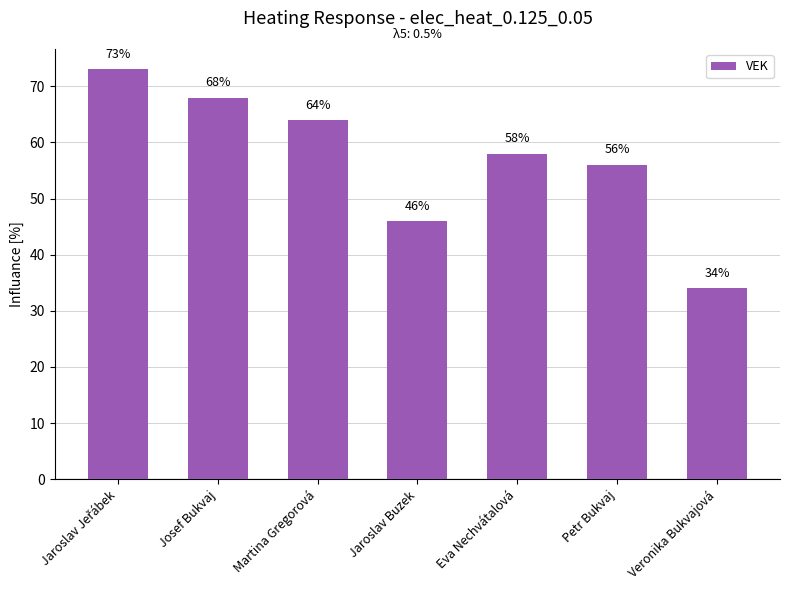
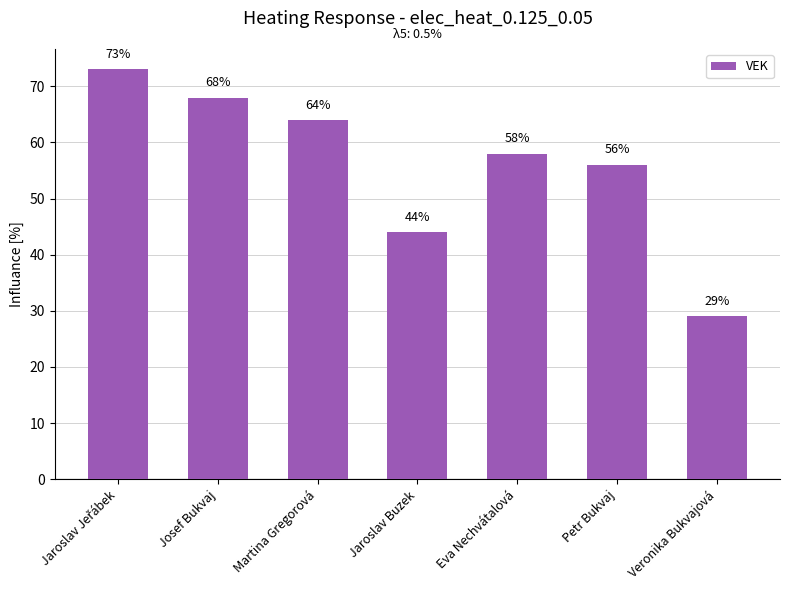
Jaroslav Buzek: 46% -> 44%
Veronika Bukvajová: 34% -> 29%
